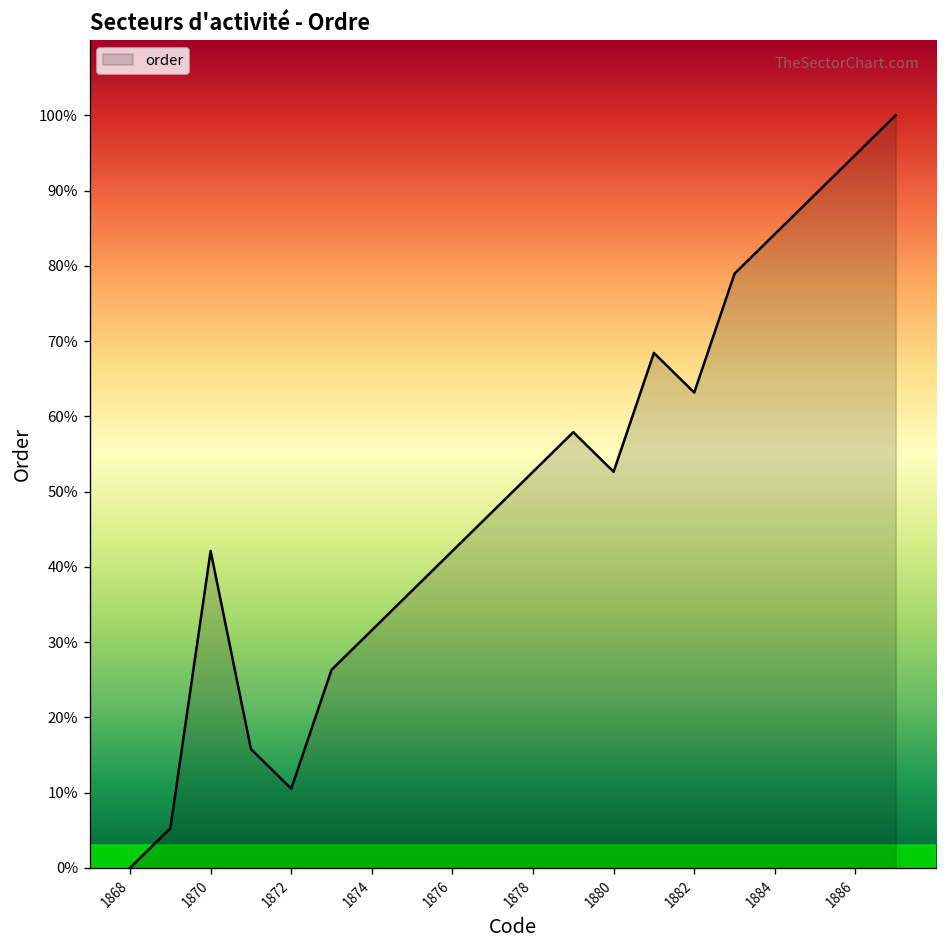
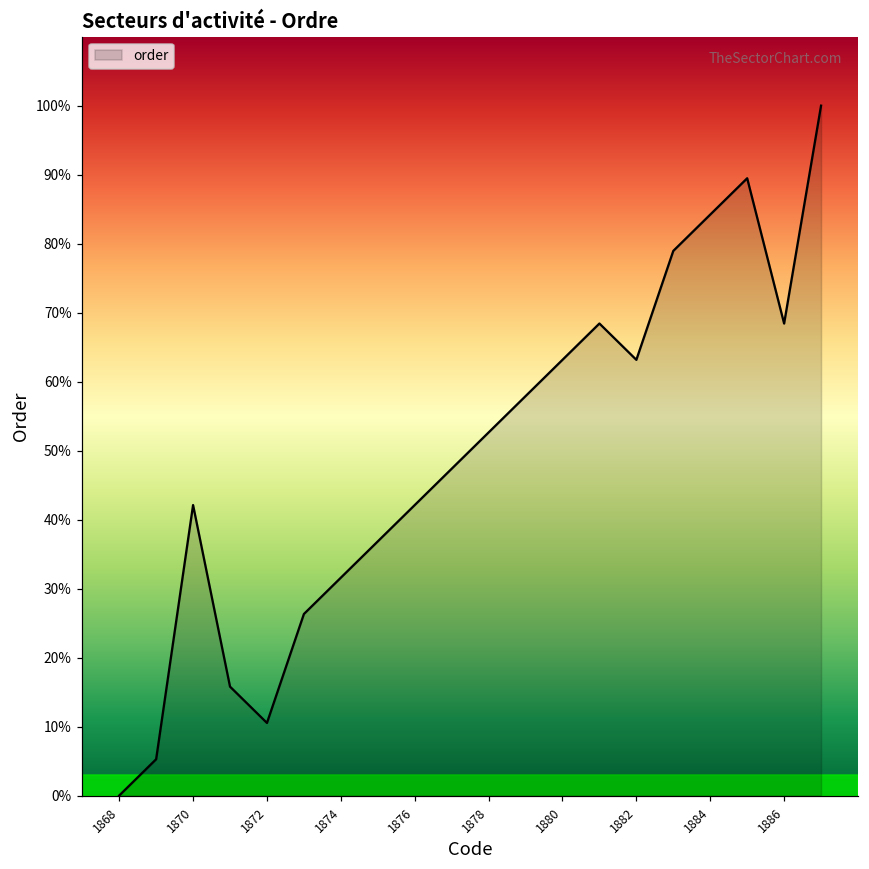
1880: 53% -> 63%
1886: 95% -> 68%
